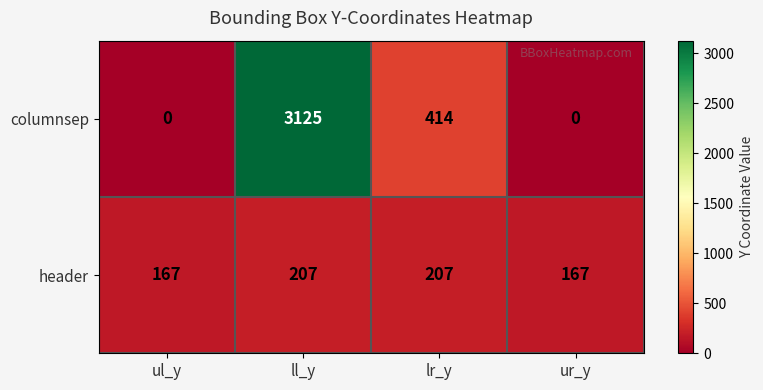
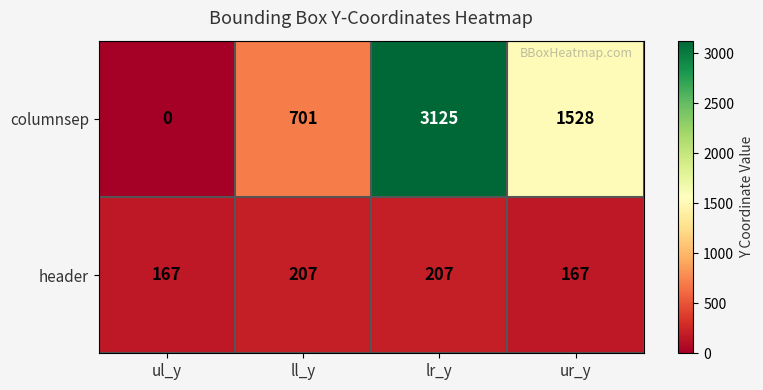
columnsep, ll_y: 3125 -> 701
columnsep, lr_y: 414 -> 3125
columnsep, ur_y: 0 -> 1528
